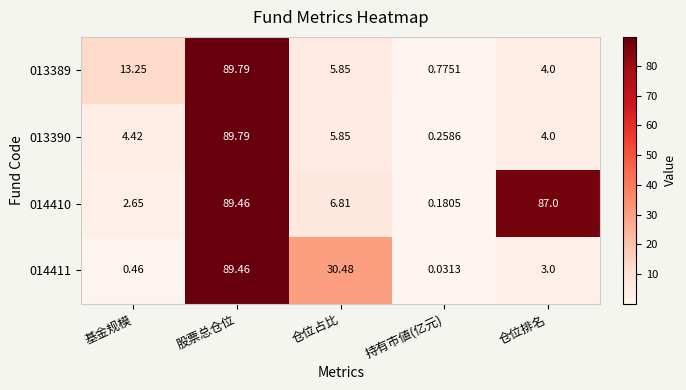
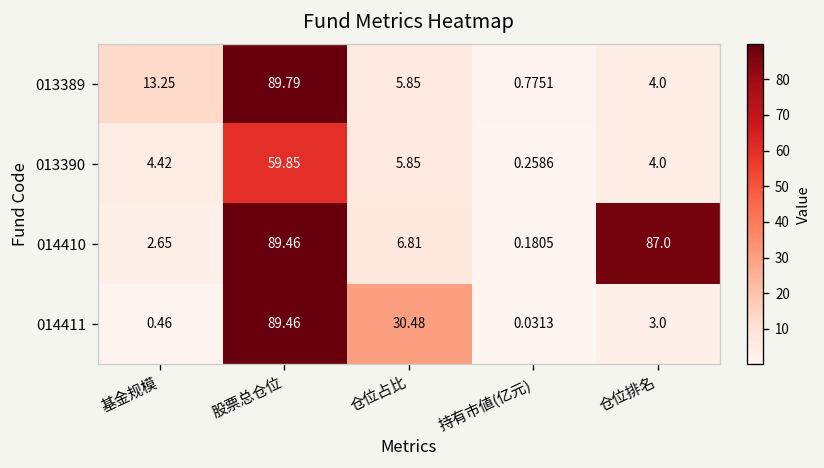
013390, 股票总仓位: 89.79 -> 59.85
